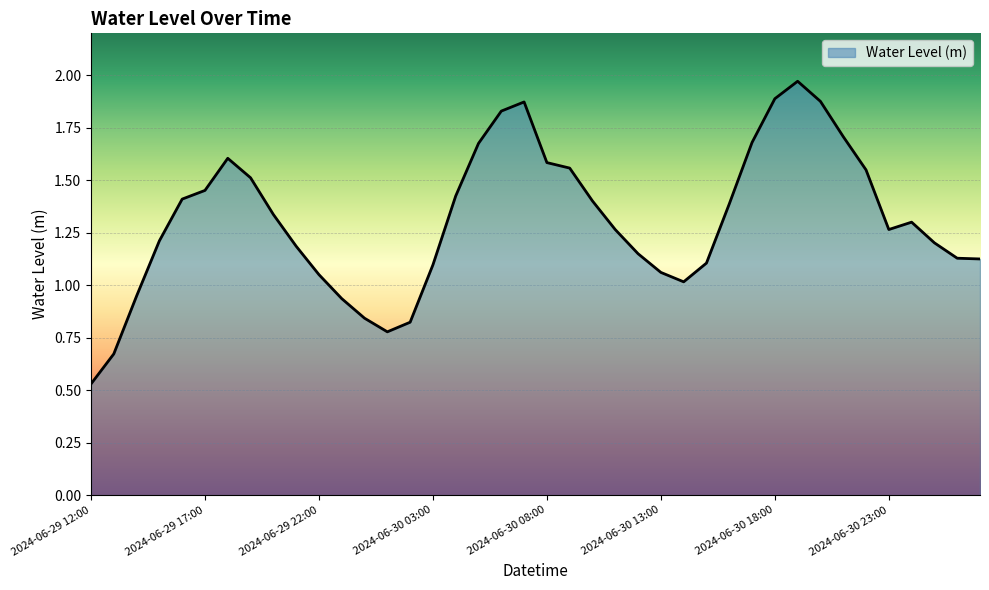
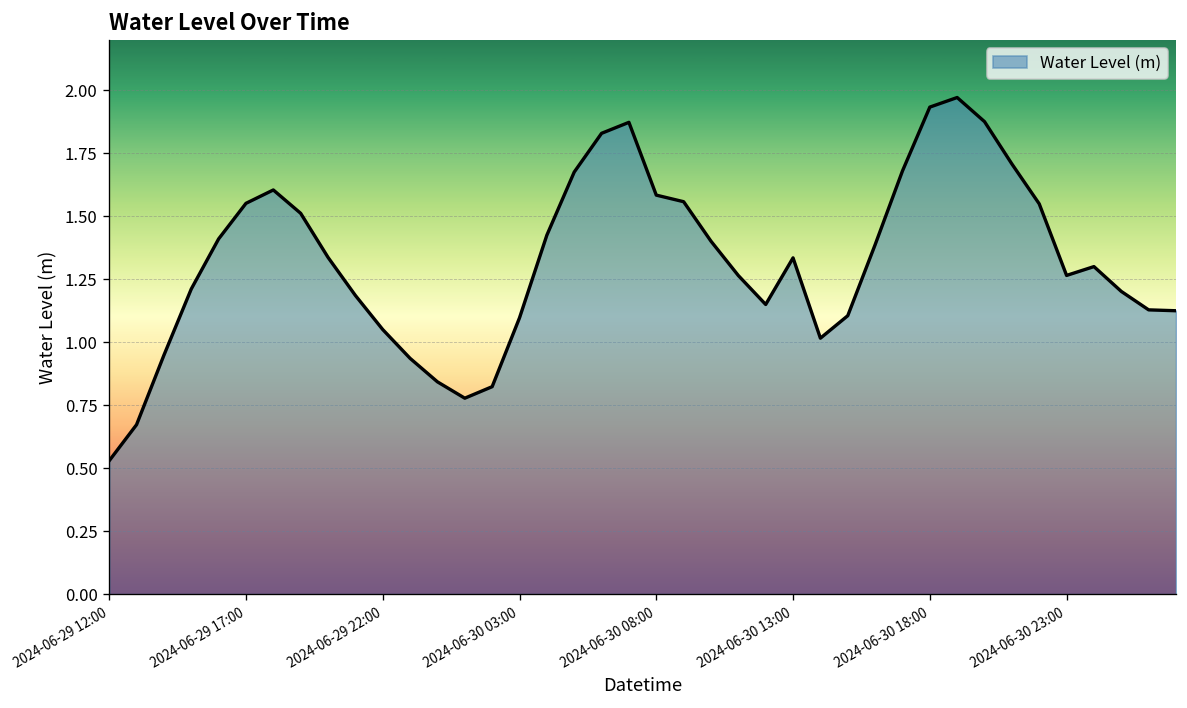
2024-06-29 17:00: 1.45 -> 1.55
2024-06-30 13:00: 1.06 -> 1.34
2024-06-30 18:00: 1.89 -> 1.93
